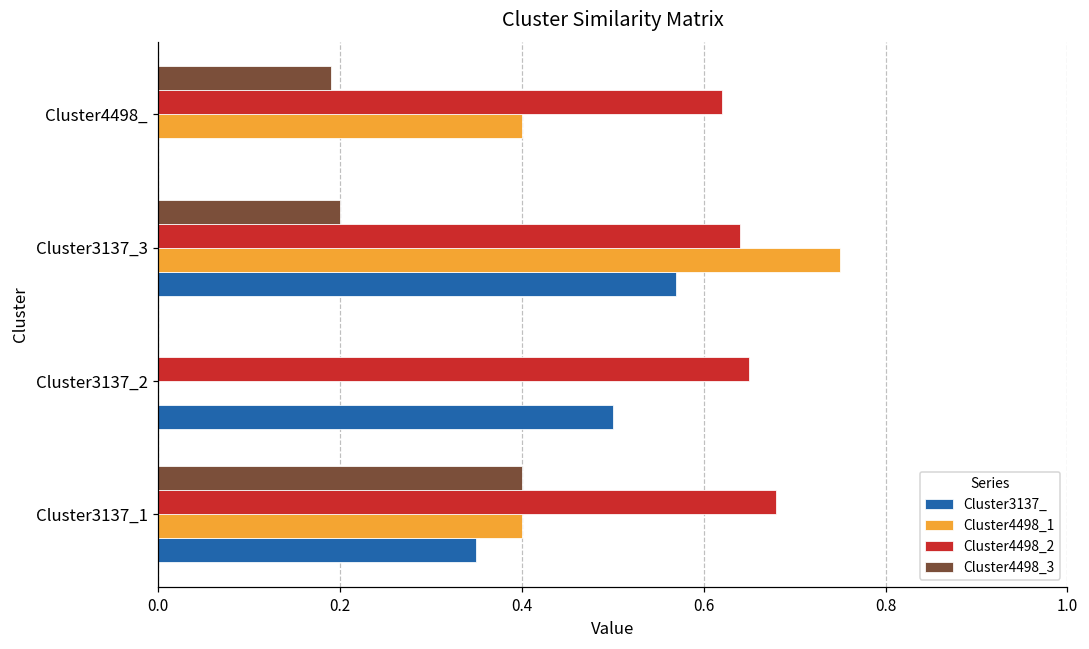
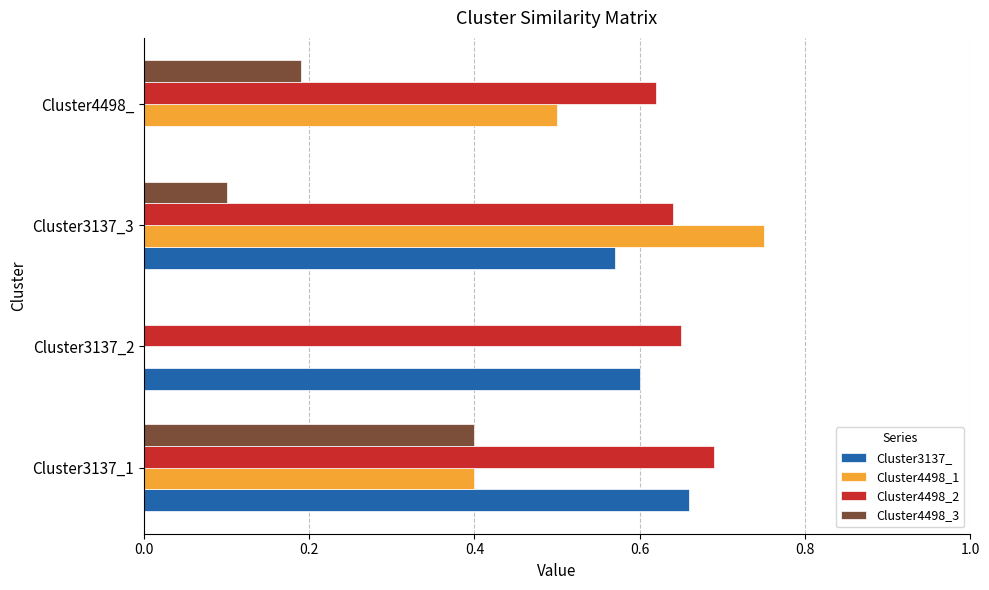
Cluster4498_1, Cluster4498_: 0.4 -> 0.5
Cluster4498_3, Cluster3137_3: 0.2 -> 0.1
Cluster3137_, Cluster3137_2: 0.5 -> 0.6
Cluster4498_2, Cluster3137_1: 0.68 -> 0.69
Cluster3137_, Cluster3137_1: 0.35 -> 0.66
